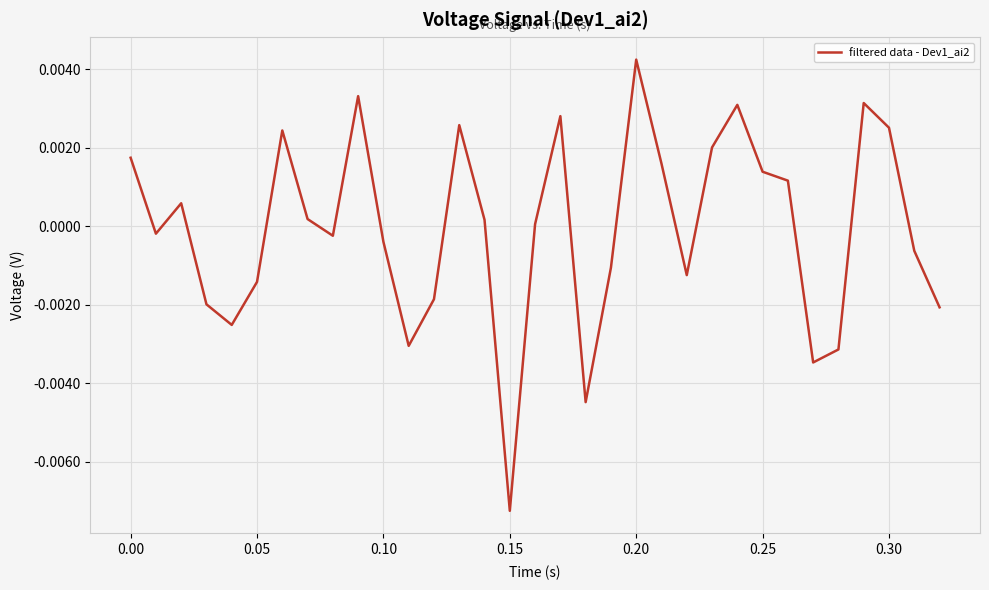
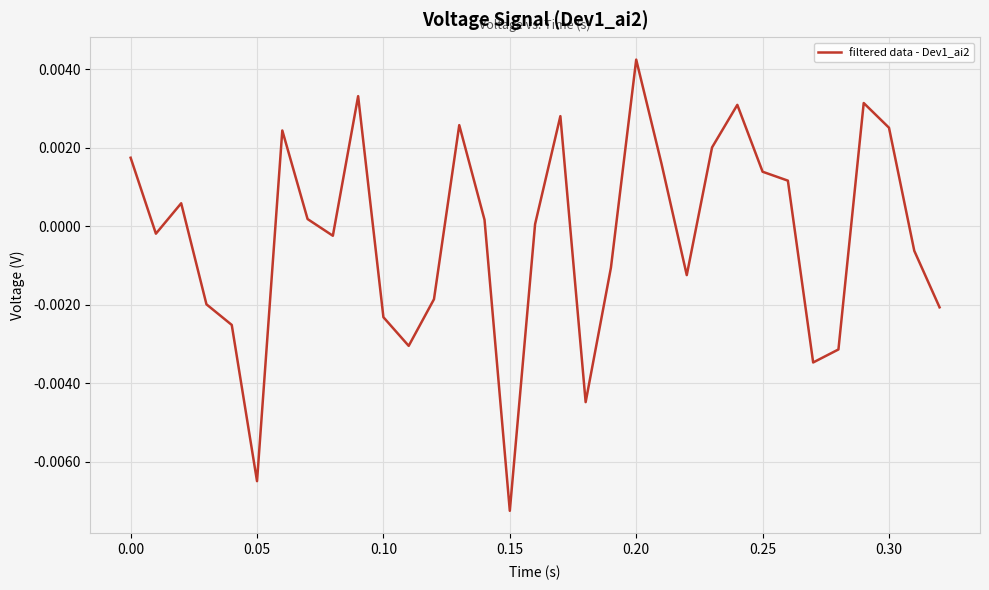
0.05: -0.0014 -> -0.0065
0.10: -0.0004 -> -0.0023
